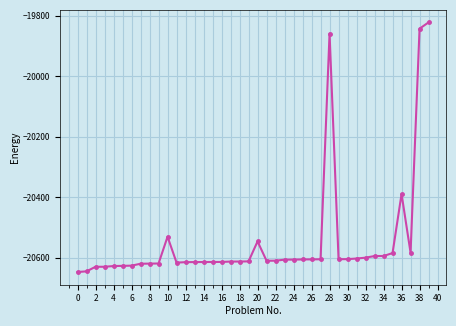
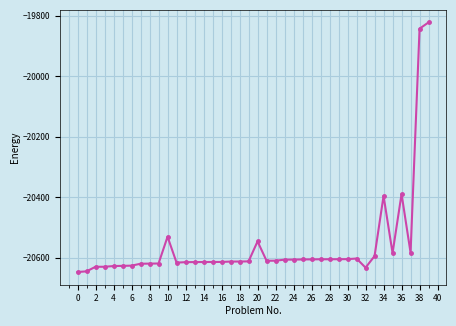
28: -19860 -> -20610
32: -20600 -> -20630
34: -20590 -> -20400
